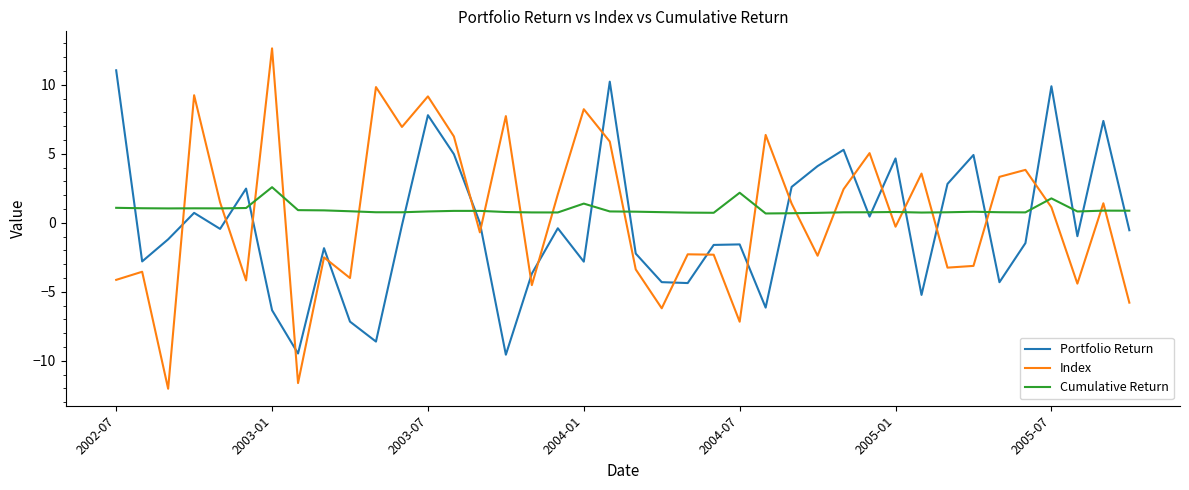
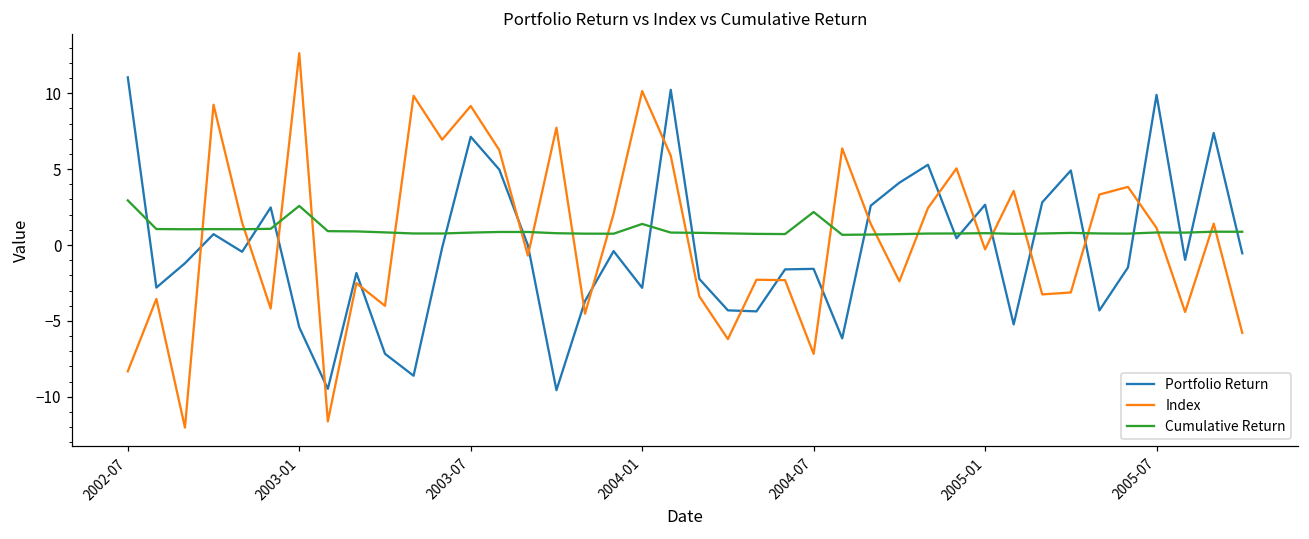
Index, 2002-07: -4.1 -> -8.3
Cumulative Return, 2002-07: 1.1 -> 2.9
Portfolio Return, 2003-01: -6.3 -> -5.4
Portfolio Return, 2003-07: 7.8 -> 7.1
Index, 2004-01: 8.2 -> 10.1
Portfolio Return, 2005-01: 4.7 -> 2.7
Cumulative Return, 2005-07: 1.8 -> 0.8
